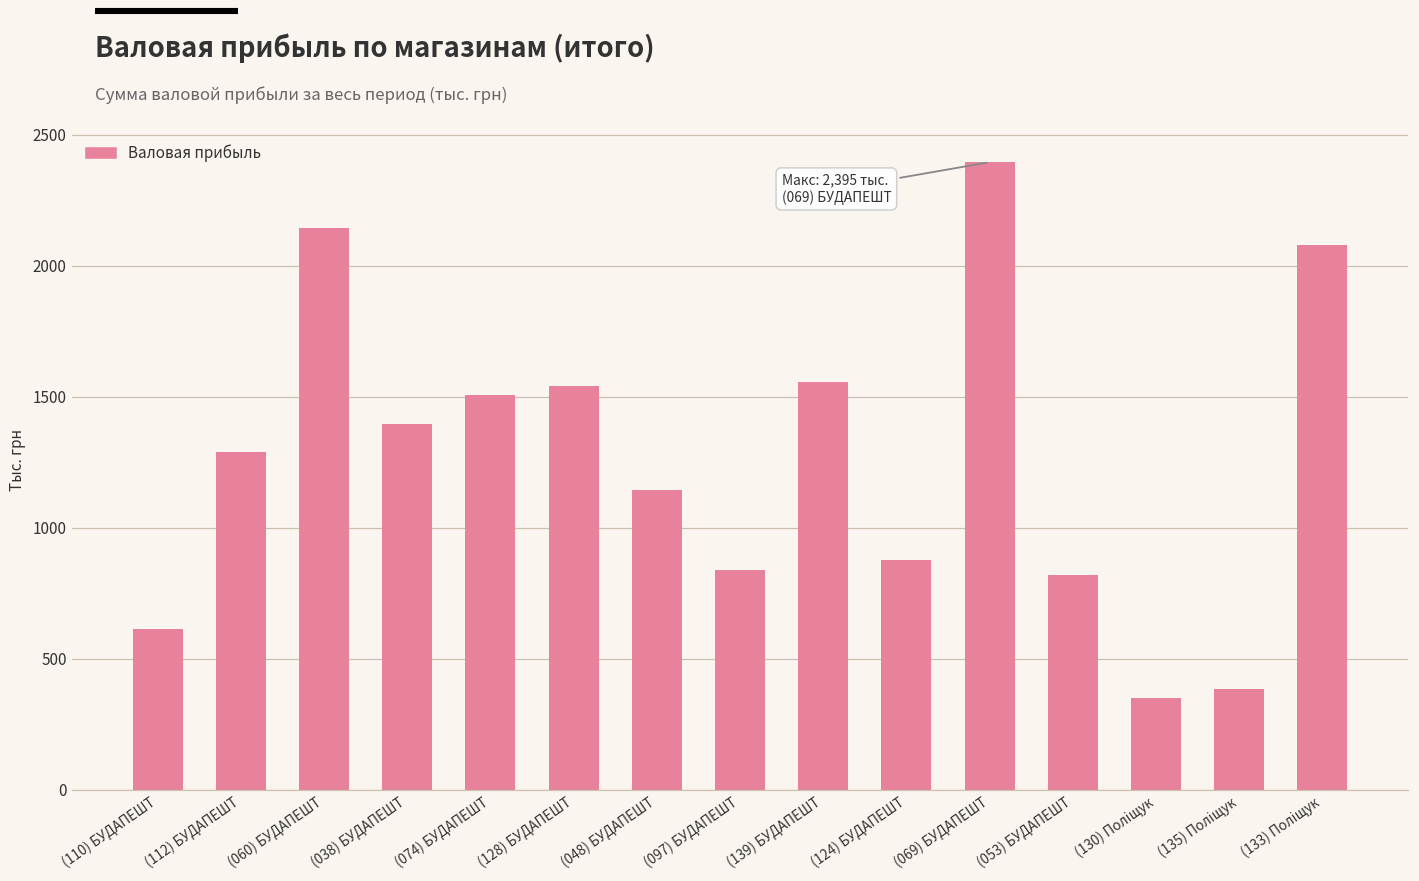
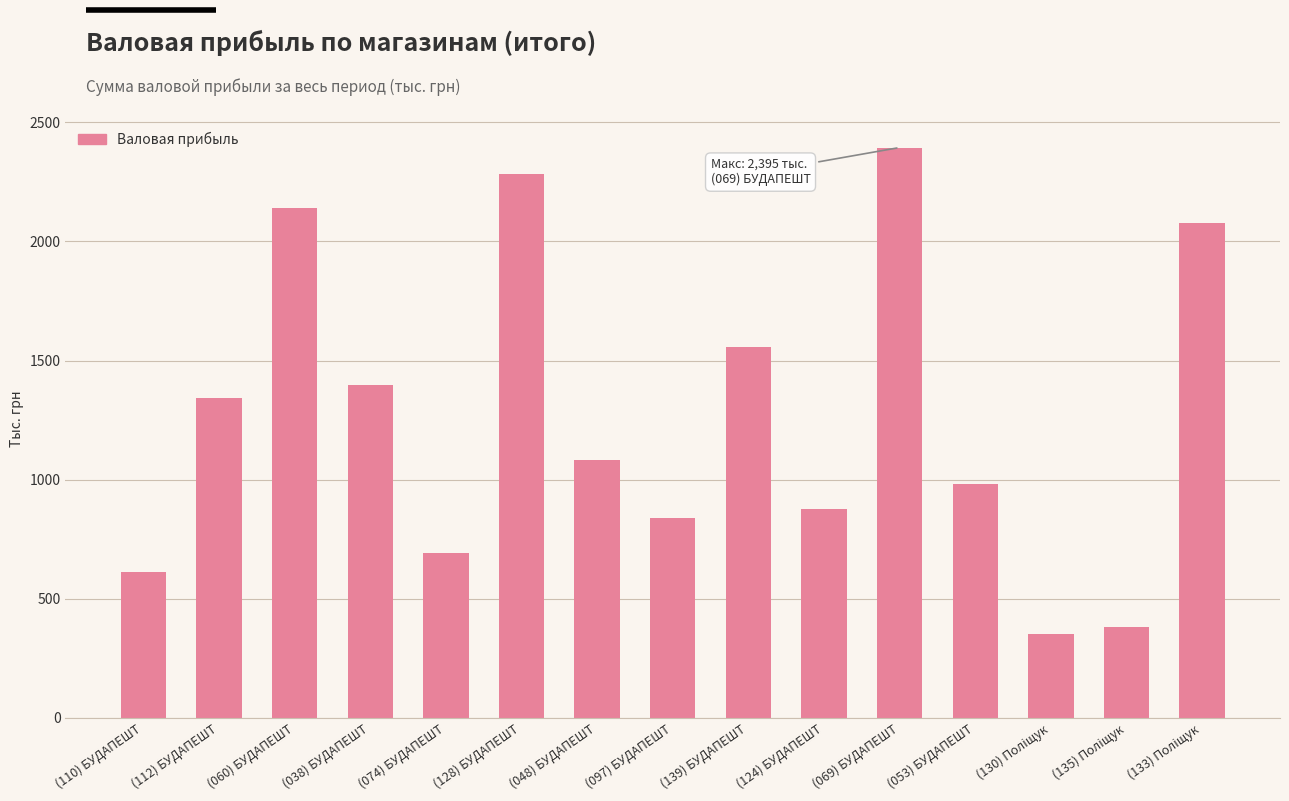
(112) БУДАПЕШТ: 1290 -> 1340
(074) БУДАПЕШТ: 1500 -> 690
(128) БУДАПЕШТ: 1540 -> 2290
(048) БУДАПЕШТ: 1140 -> 1080
(053) БУДАПЕШТ: 820 -> 980
